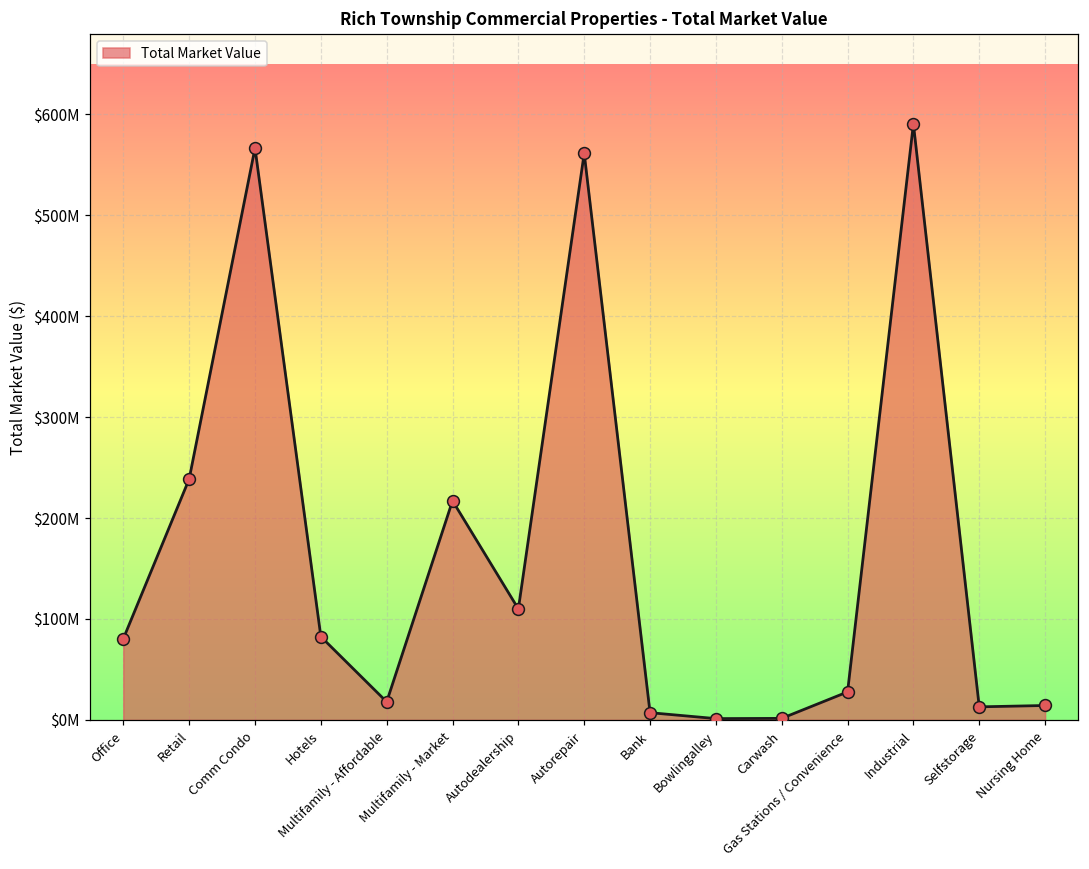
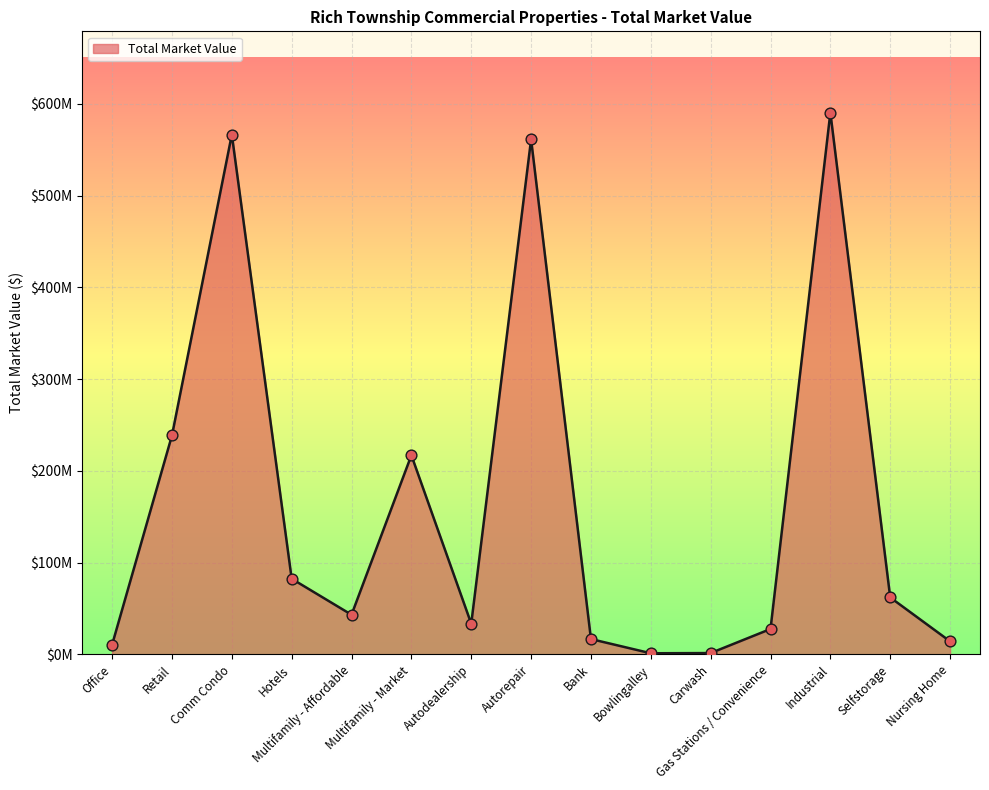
Office: $80000000 -> $10000000
Multifamily - Affordable: $20000000 -> $40000000
Autodealership: $110000000 -> $30000000
Bank: $10000000 -> $20000000
Selfstorage: $10000000 -> $60000000
